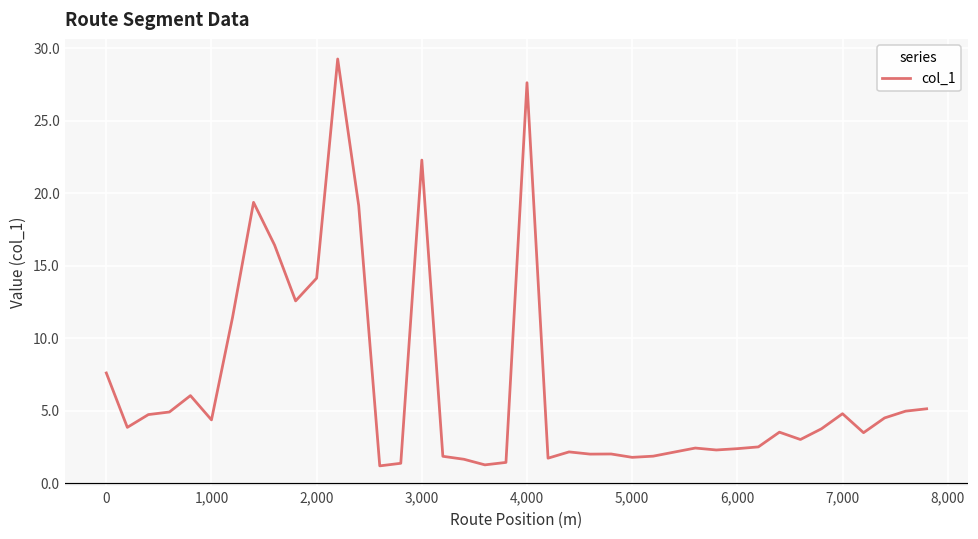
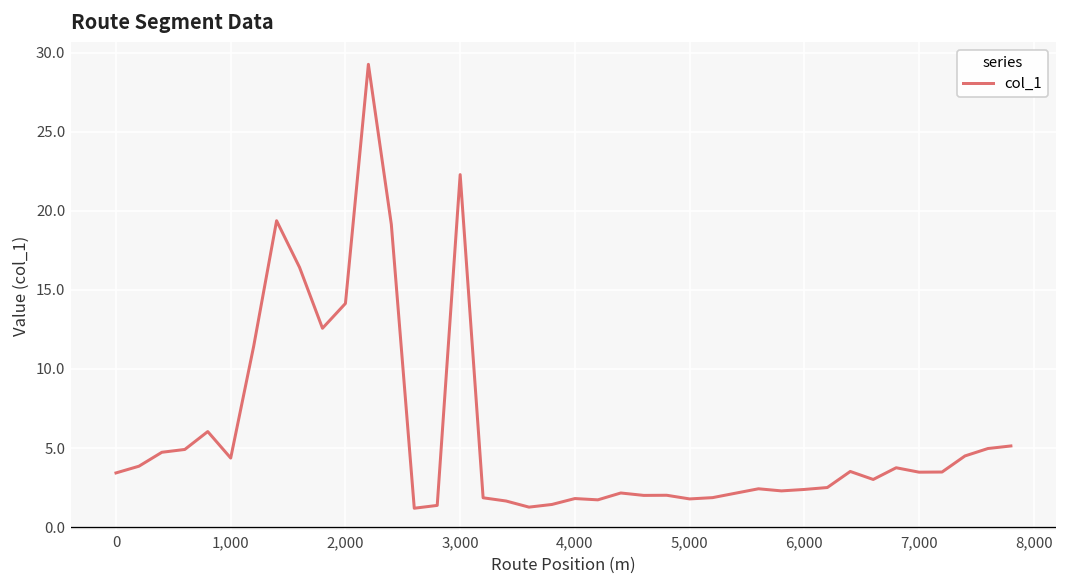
0: 7.6 -> 3.4
4,000: 27.6 -> 1.8
7,000: 4.8 -> 3.5
